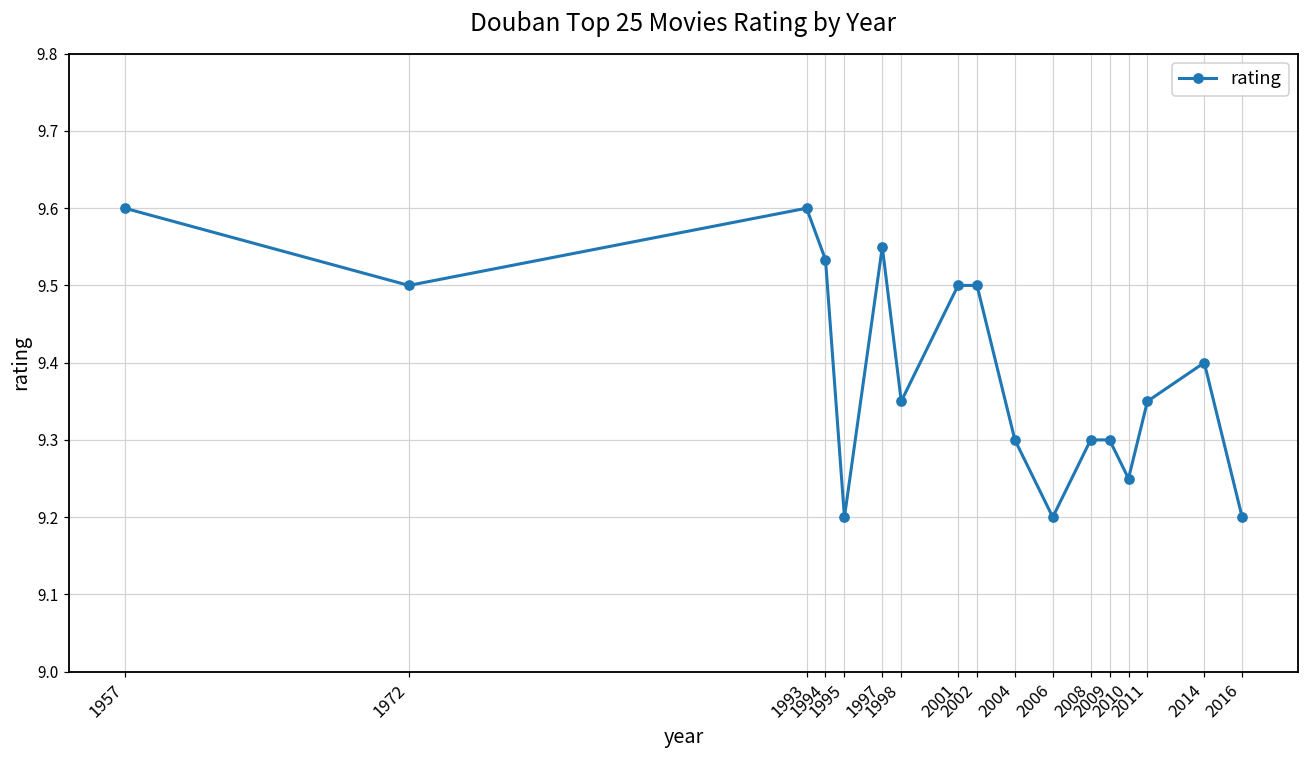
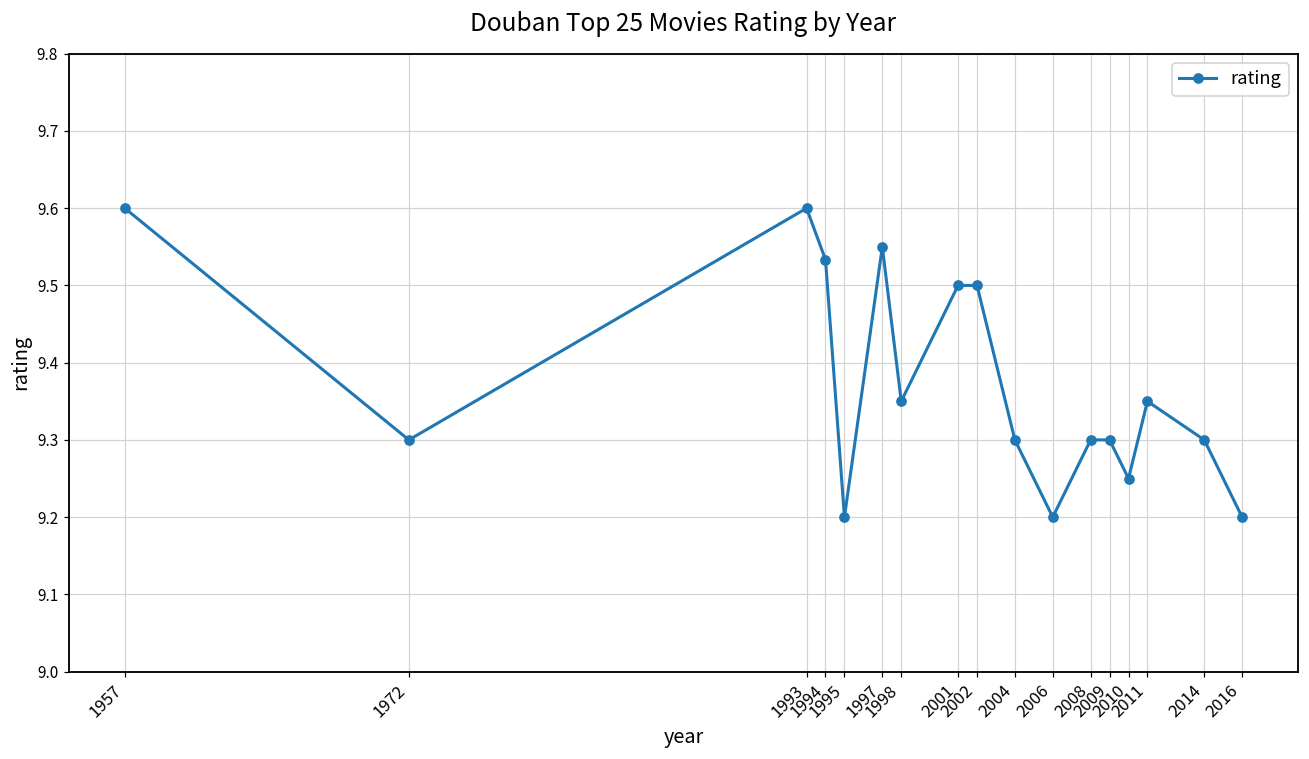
1972: 9.5 -> 9.3
2014: 9.4 -> 9.3
